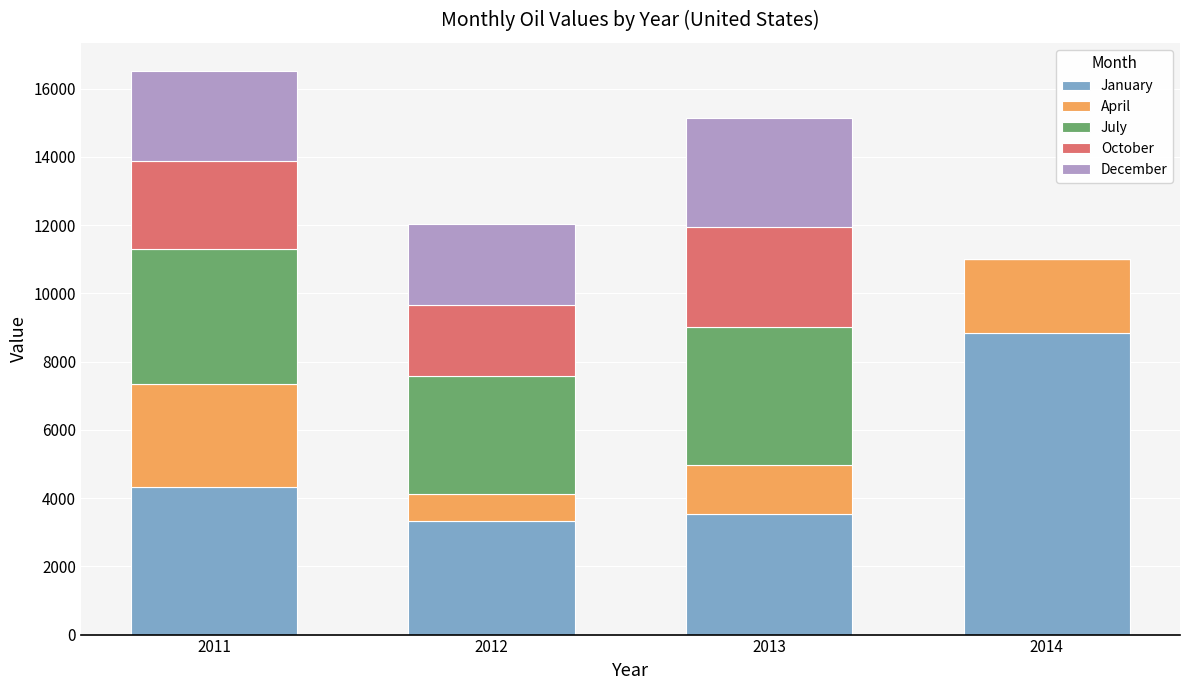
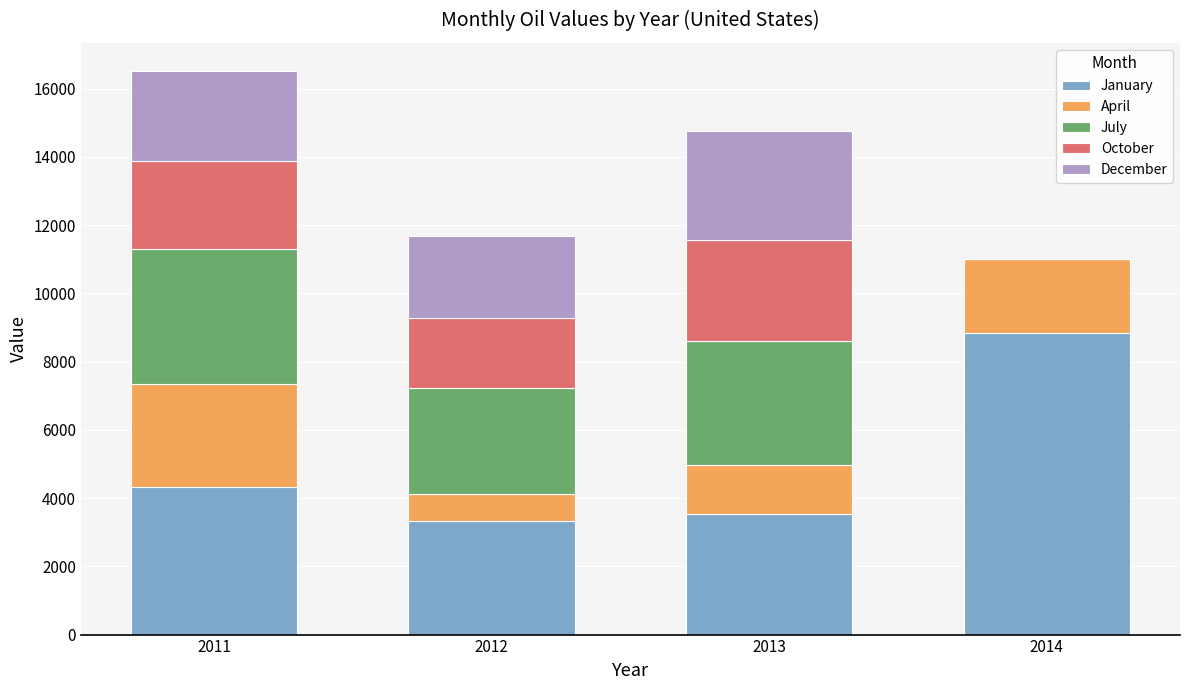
July, 2012: 3500 -> 3100
July, 2013: 4000 -> 3600
